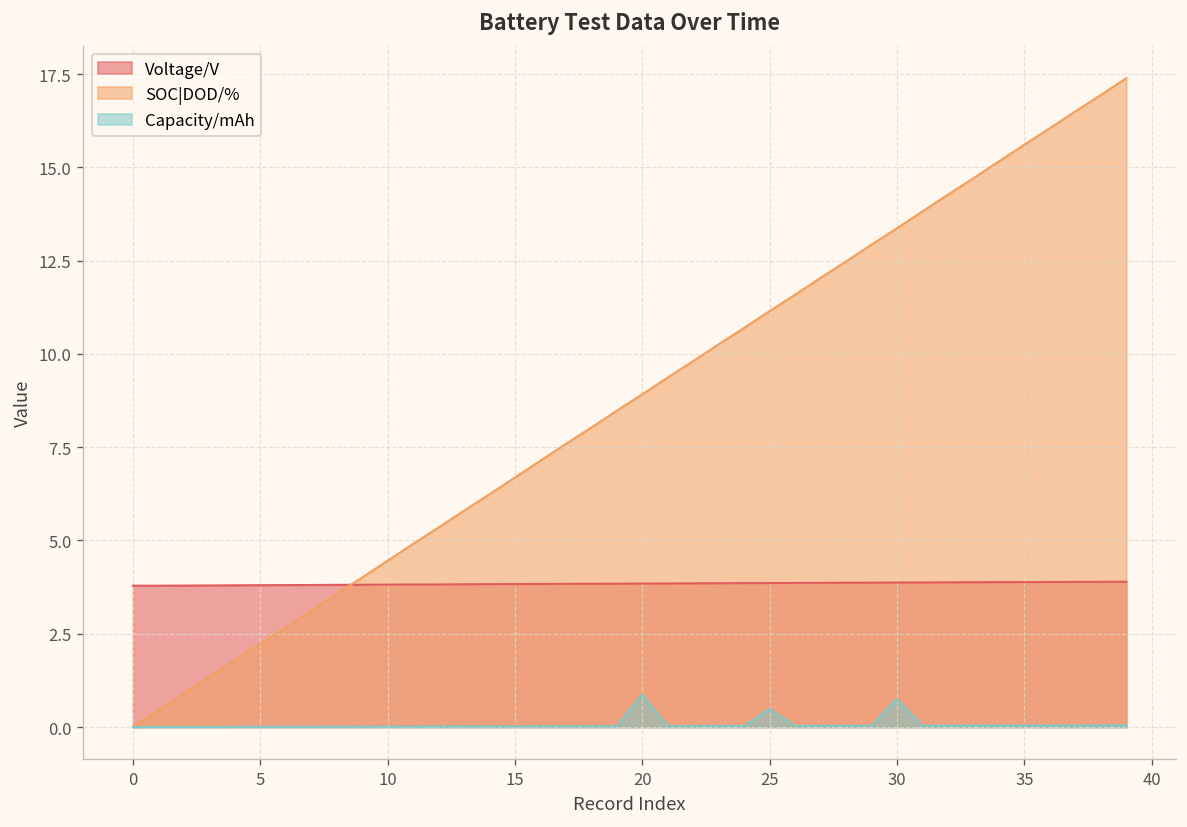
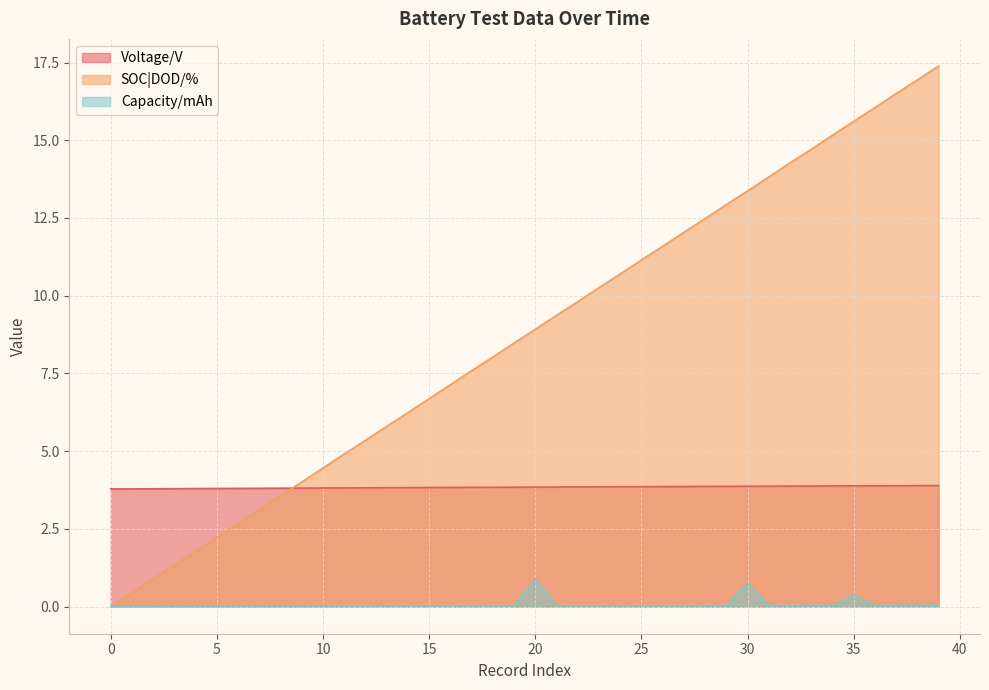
Capacity/mAh, 25: 0.5 -> 0.0
Capacity/mAh, 35: 0.0 -> 0.4
